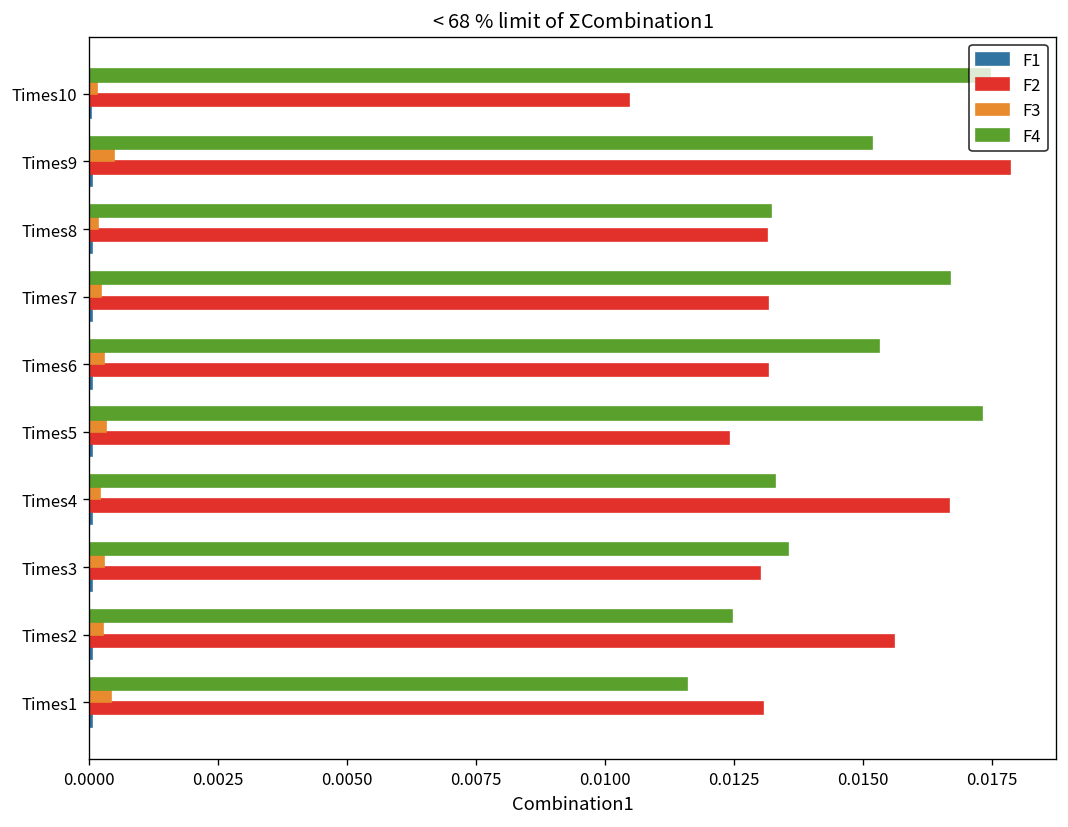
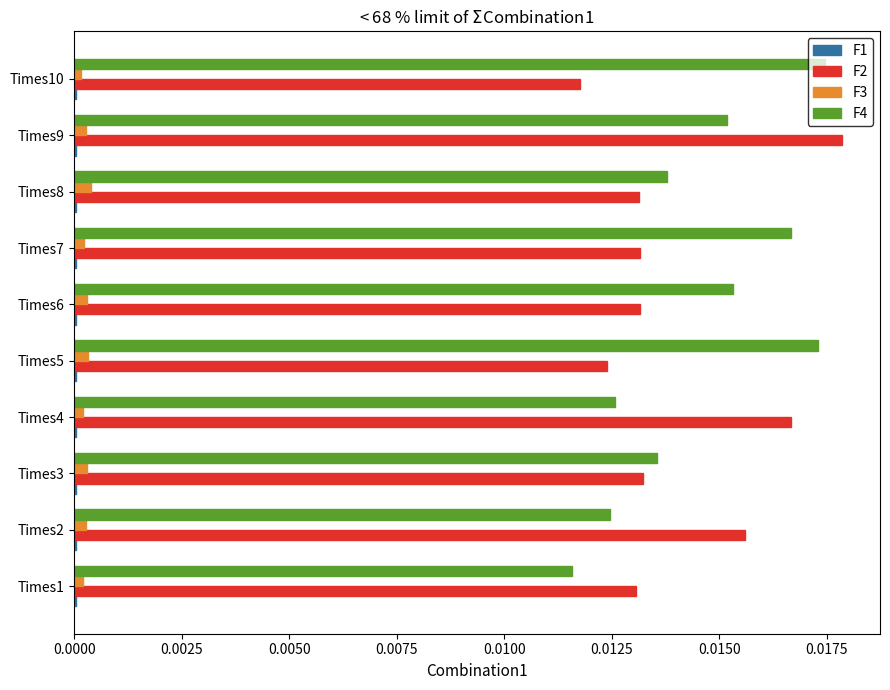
F2, Times10: 0.0105 -> 0.0118
F3, Times9: 0.0005 -> 0.0003
F4, Times8: 0.0132 -> 0.0138
F3, Times8: 0.0002 -> 0.0004
F4, Times4: 0.0133 -> 0.0126
F2, Times3: 0.0130 -> 0.0132
F3, Times1: 0.0004 -> 0.0002
